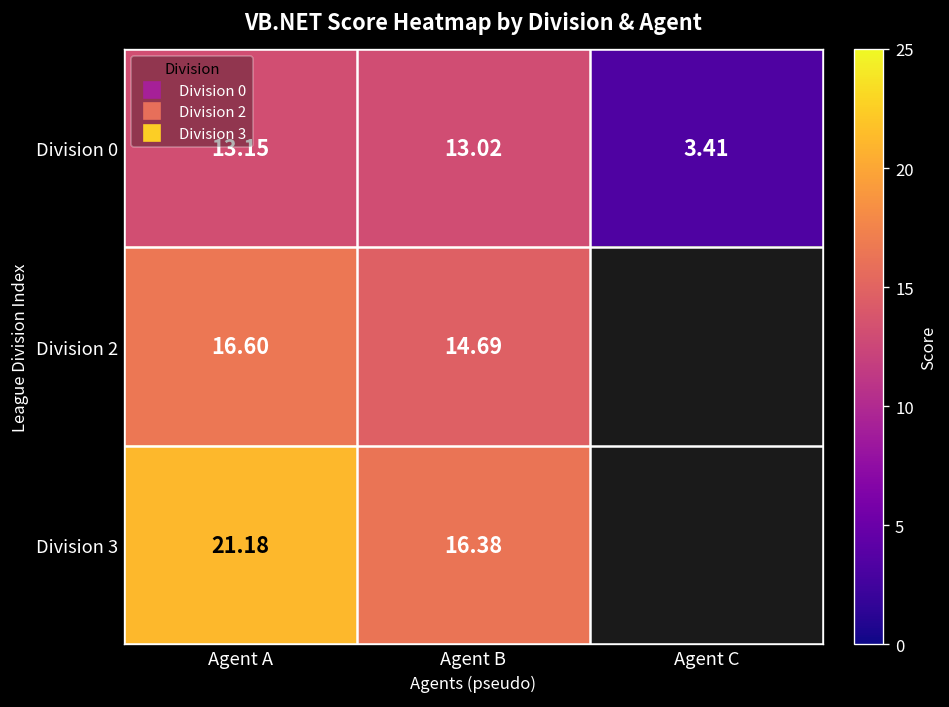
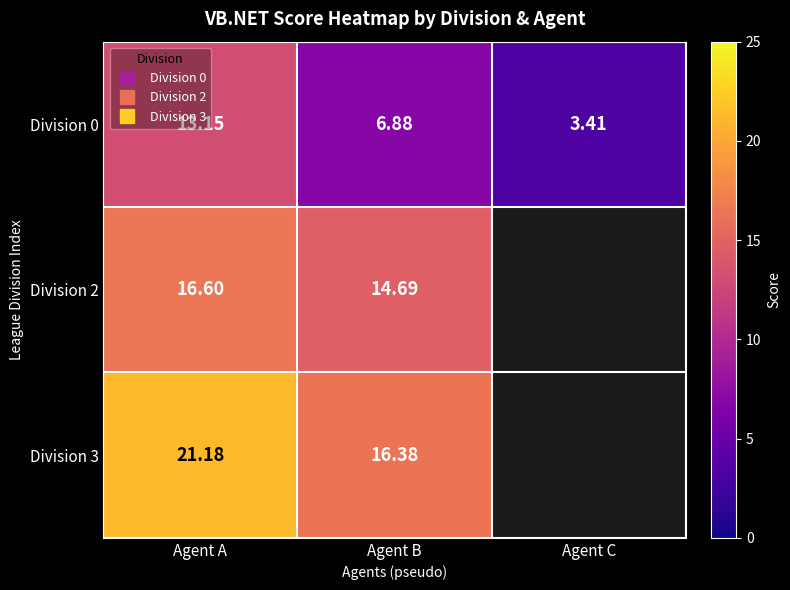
Division 0, Agent B: 13.02 -> 6.88
